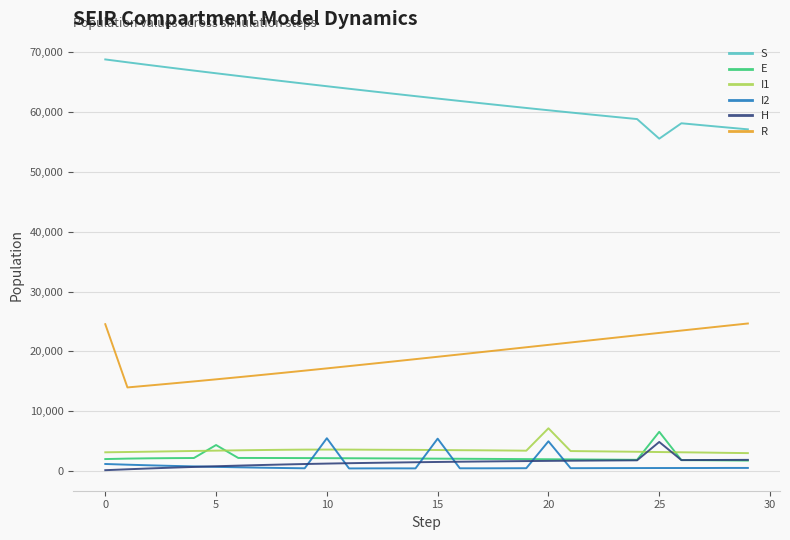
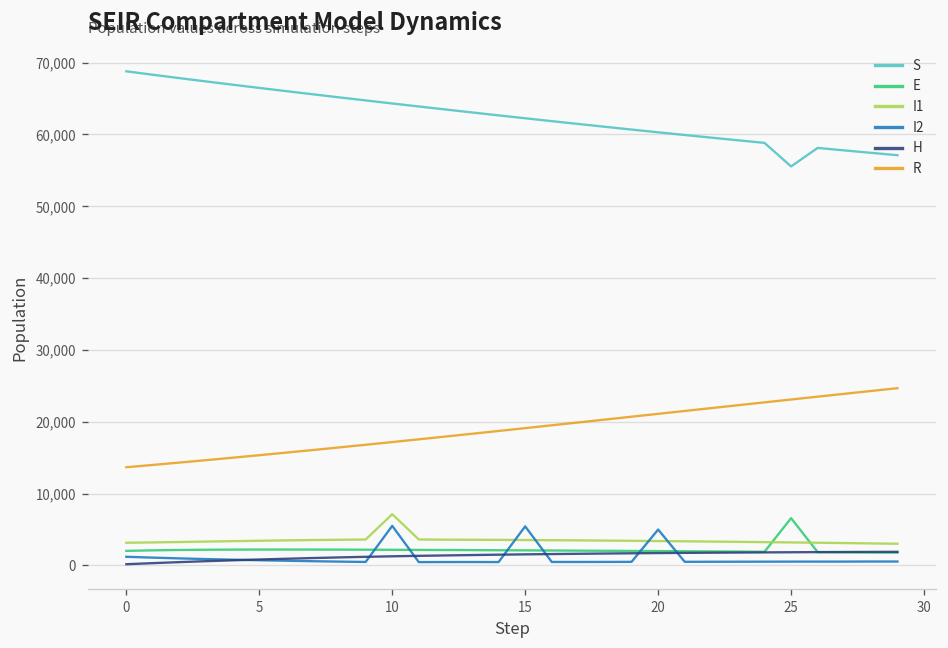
R, 0: 25,000 -> 14,000
E, 5: 4,000 -> 2,000
I1, 10: 4,000 -> 7,000
I1, 20: 7,000 -> 3,000
H, 25: 5,000 -> 2,000
